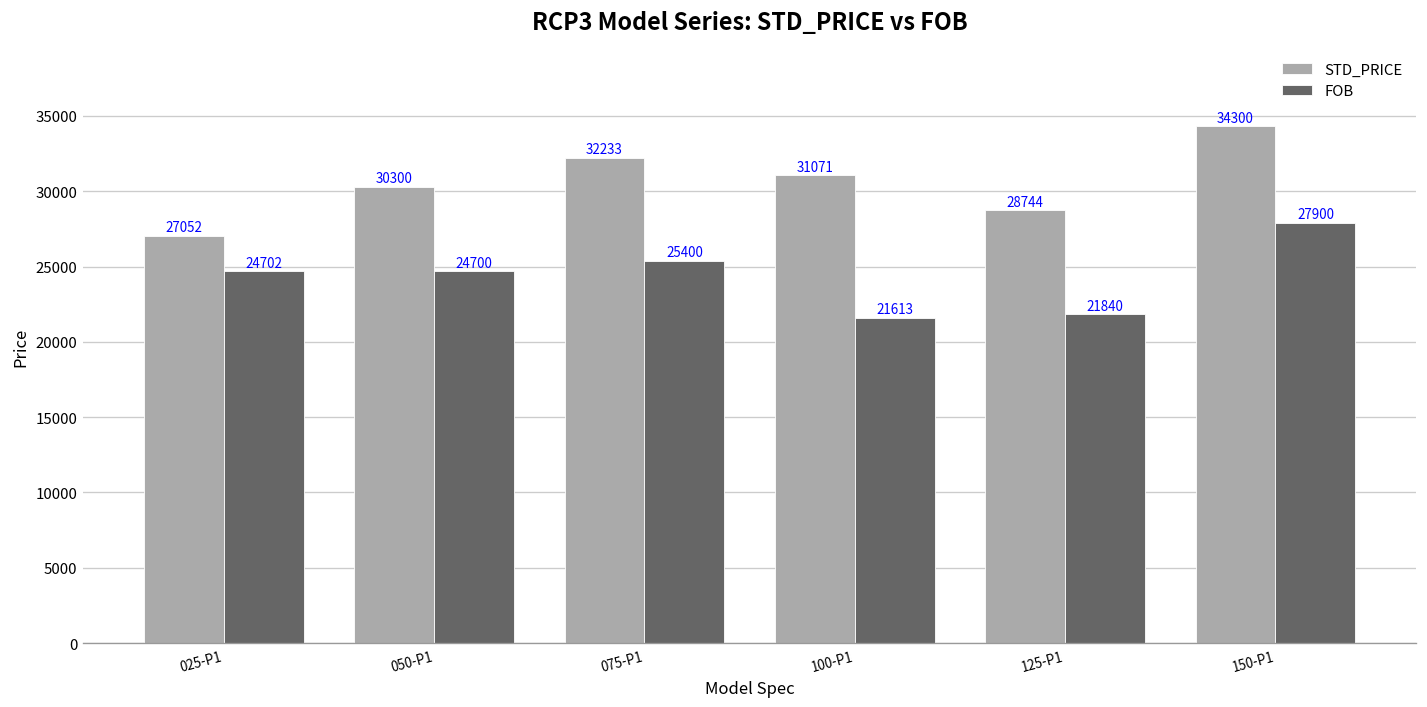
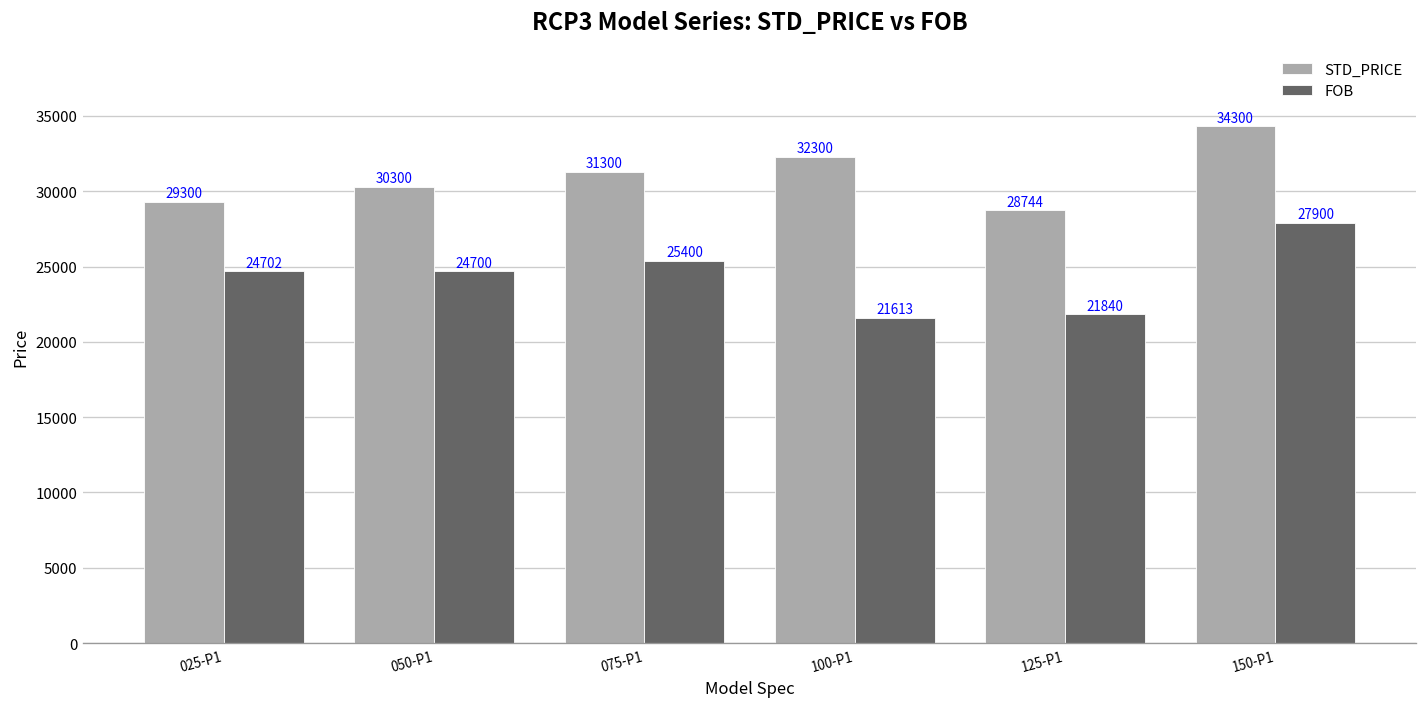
STD_PRICE, 025-P1: 27052 -> 29300
STD_PRICE, 075-P1: 32233 -> 31300
STD_PRICE, 100-P1: 31071 -> 32300
